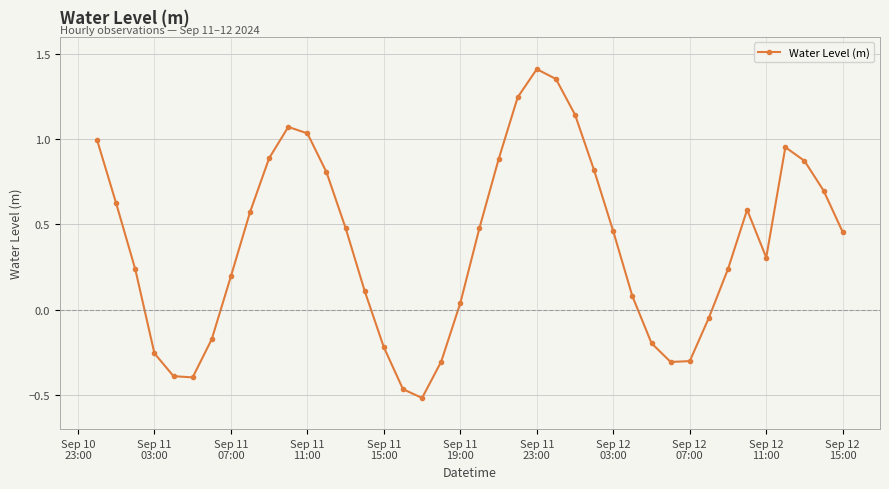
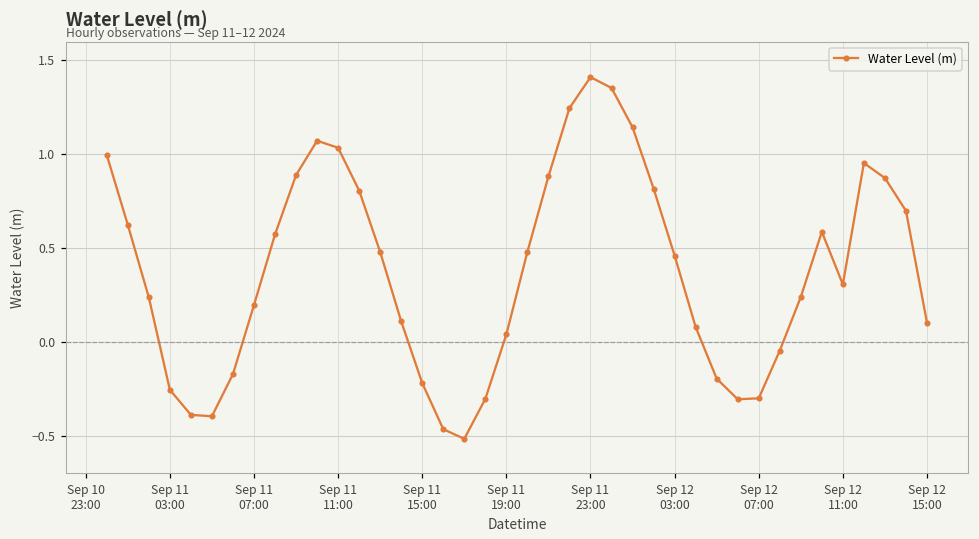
Sep 12 15:00: 0.46 -> 0.10
